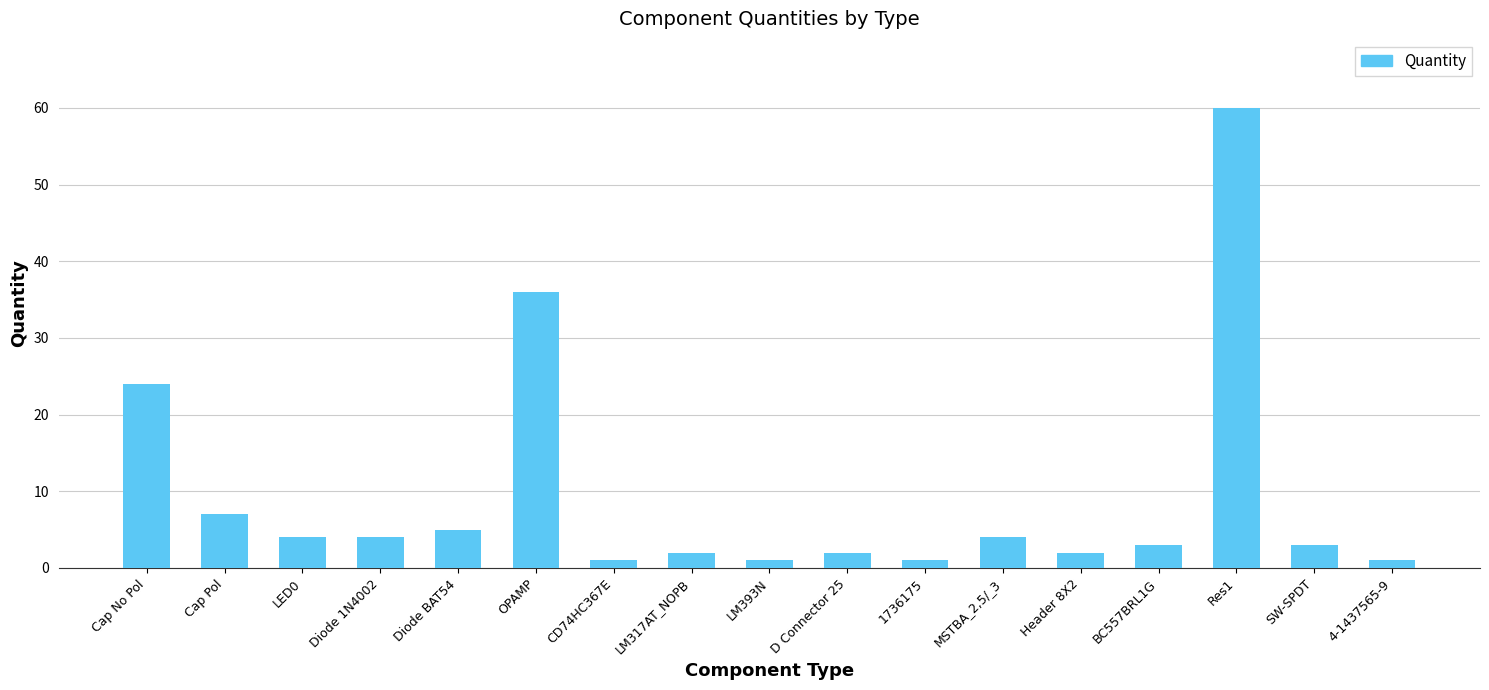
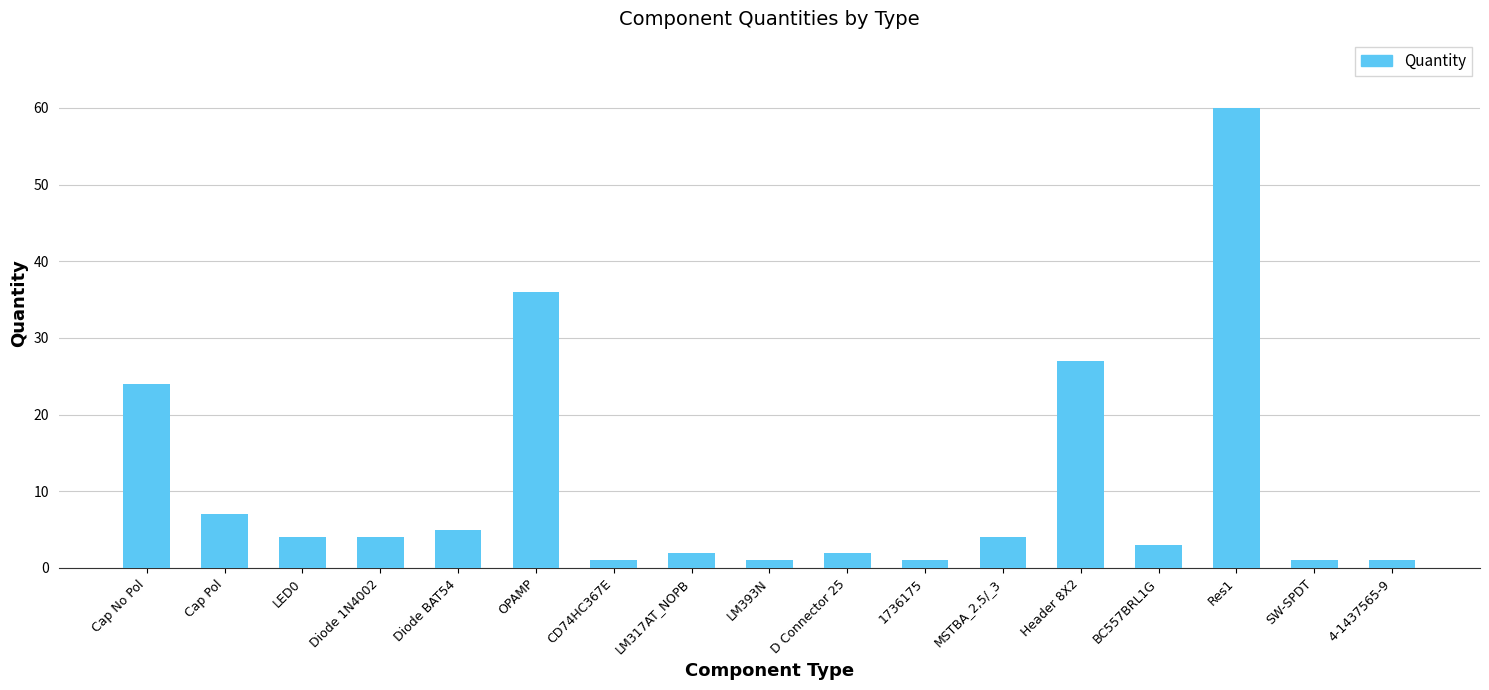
Header 8X2: 2 -> 27
SW-SPDT: 3 -> 1
